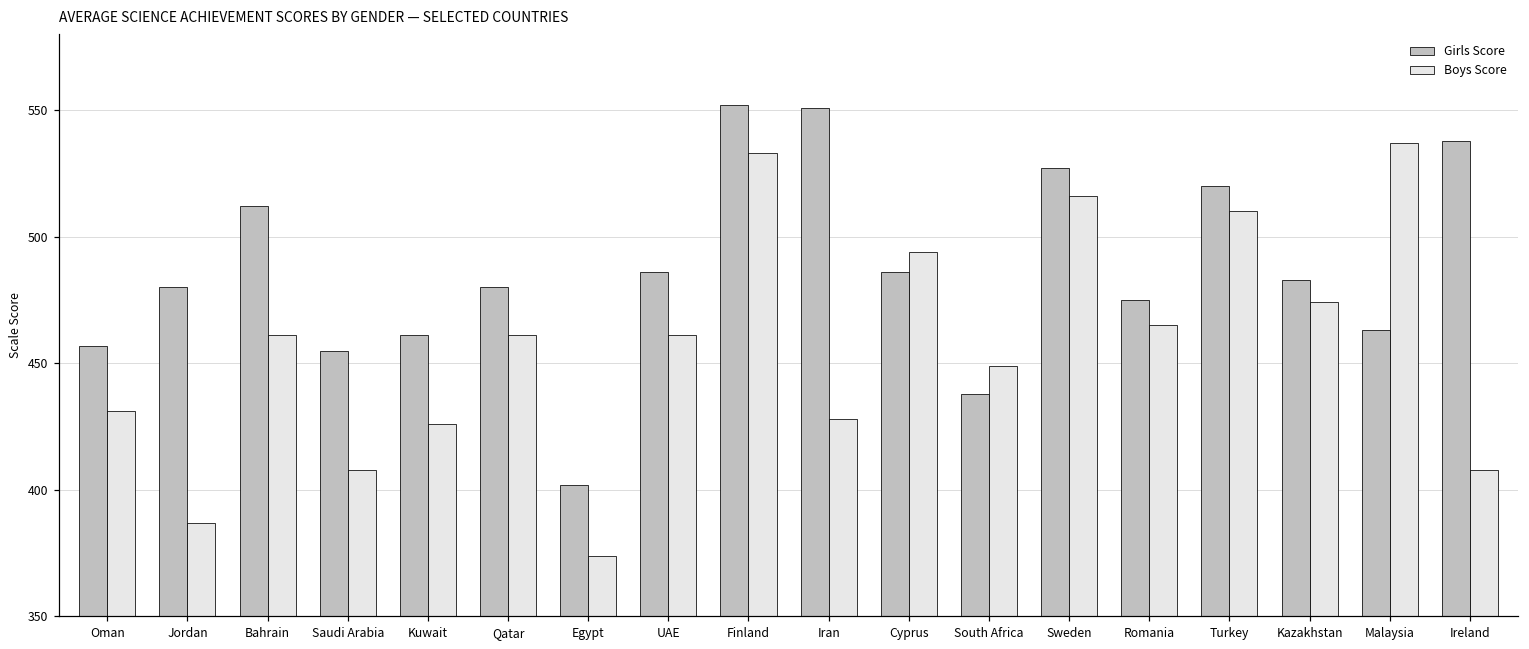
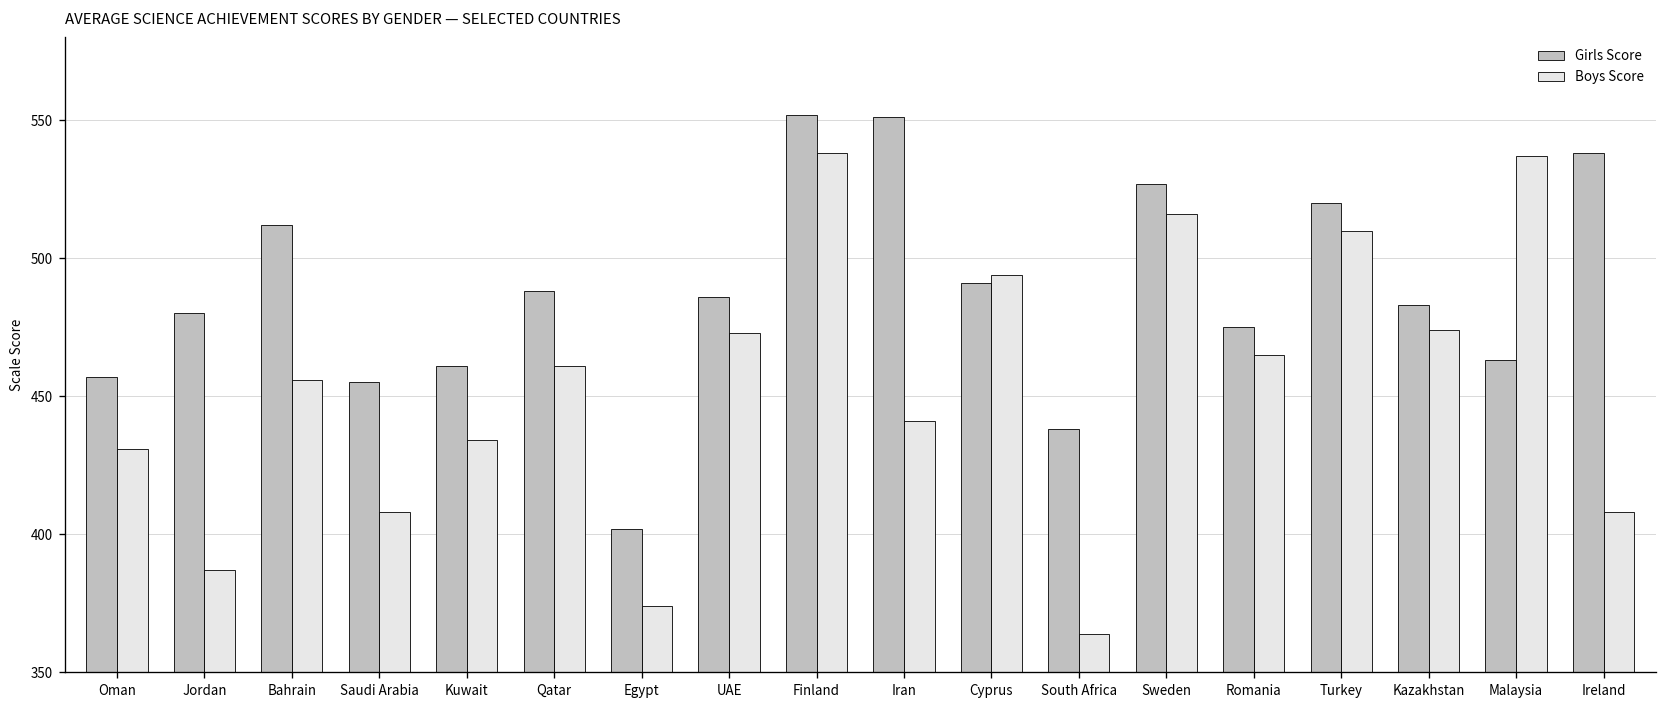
Boys Score, Bahrain: 461 -> 456
Boys Score, Kuwait: 426 -> 434
Girls Score, Qatar: 480 -> 488
Boys Score, UAE: 461 -> 473
Boys Score, Finland: 533 -> 538
Boys Score, Iran: 428 -> 441
Girls Score, Cyprus: 486 -> 491
Boys Score, South Africa: 449 -> 364
